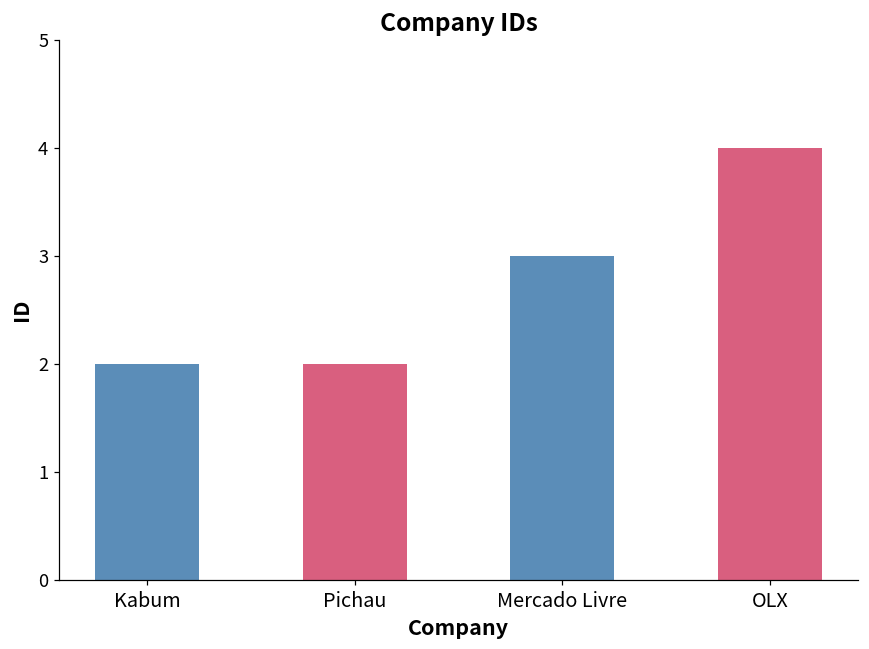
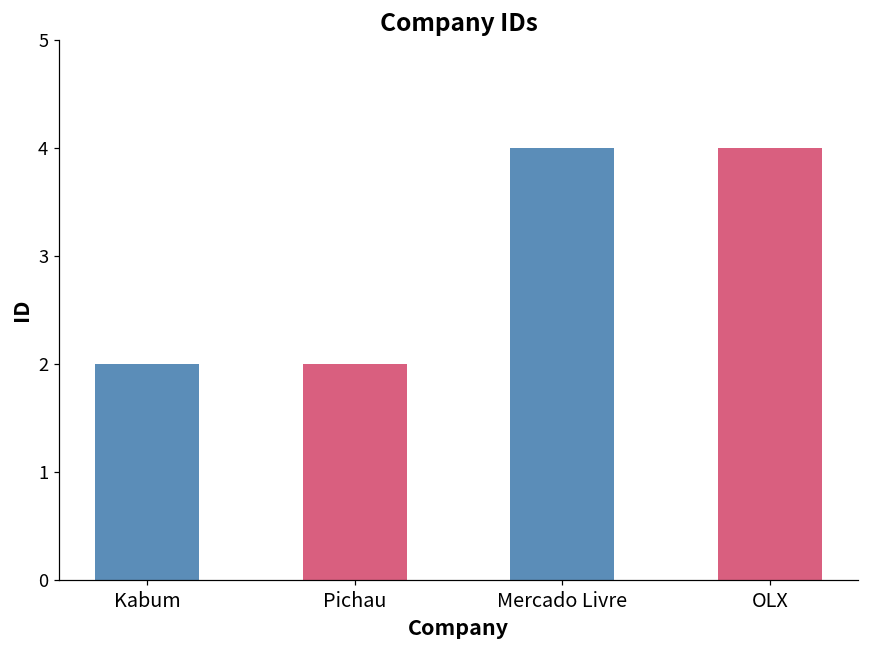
Mercado Livre: 3 -> 4
